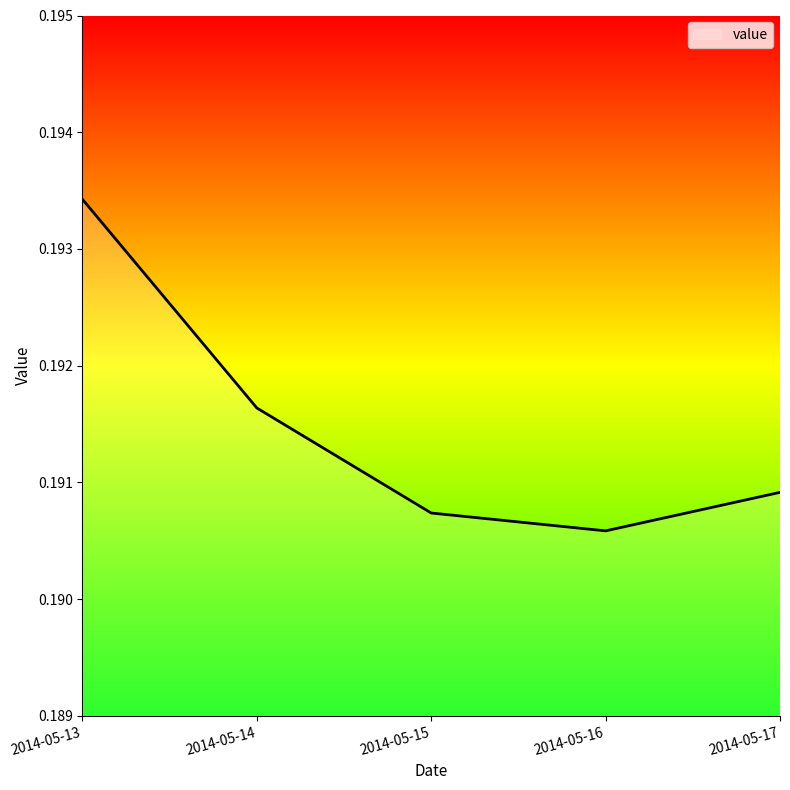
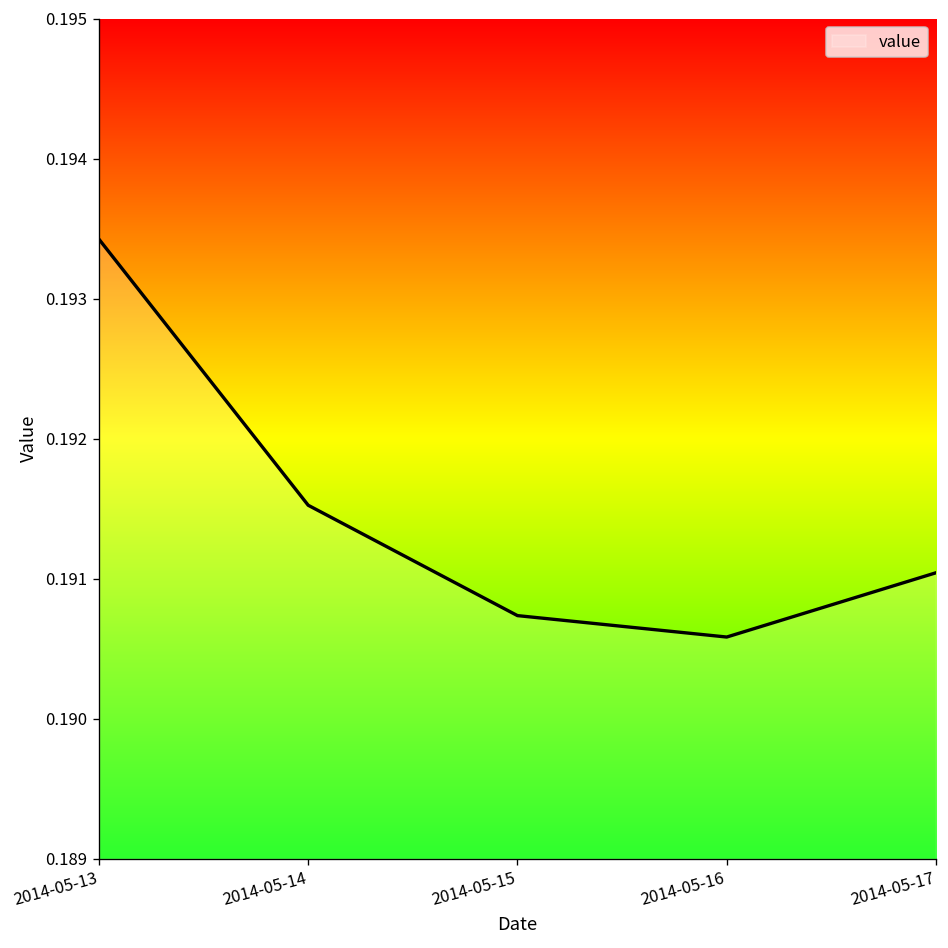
2014-05-14: 0.19164 -> 0.19153
2014-05-17: 0.19091 -> 0.19104
